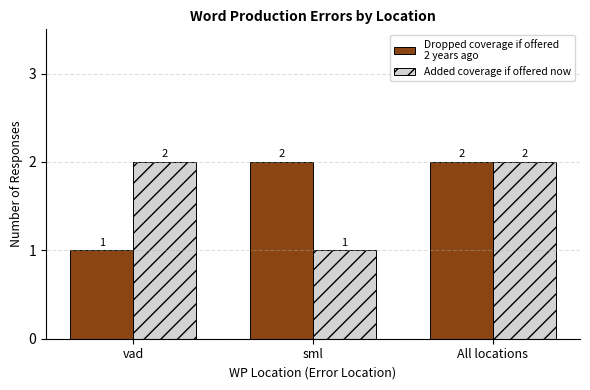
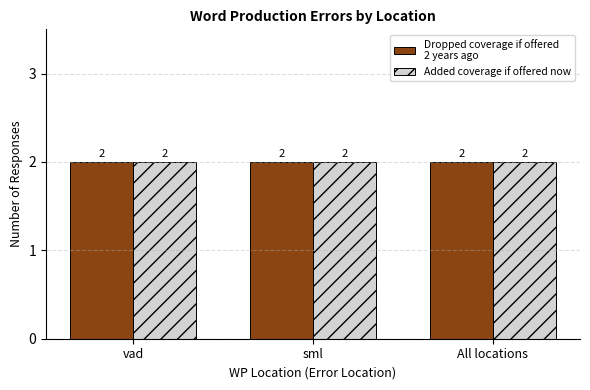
Dropped coverage if offered 2 years ago, vad: 1 -> 2
Added coverage if offered now, sml: 1 -> 2
